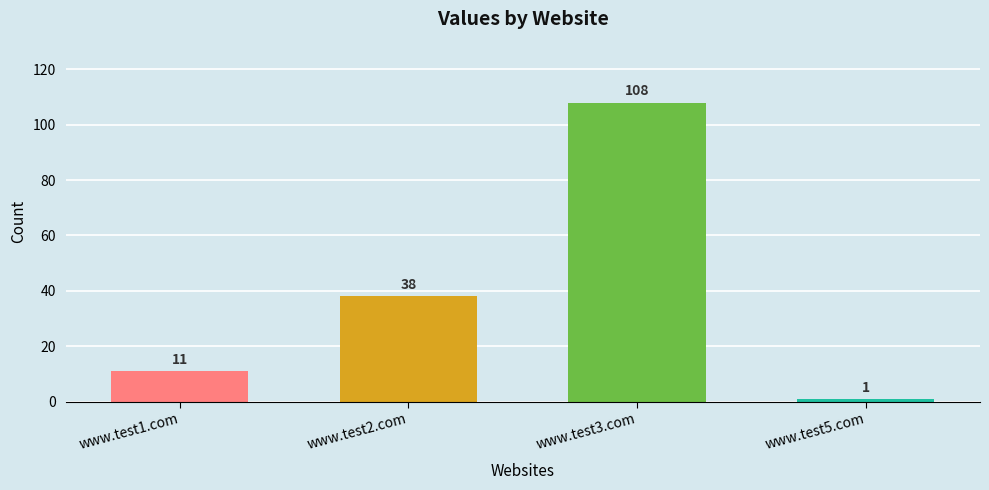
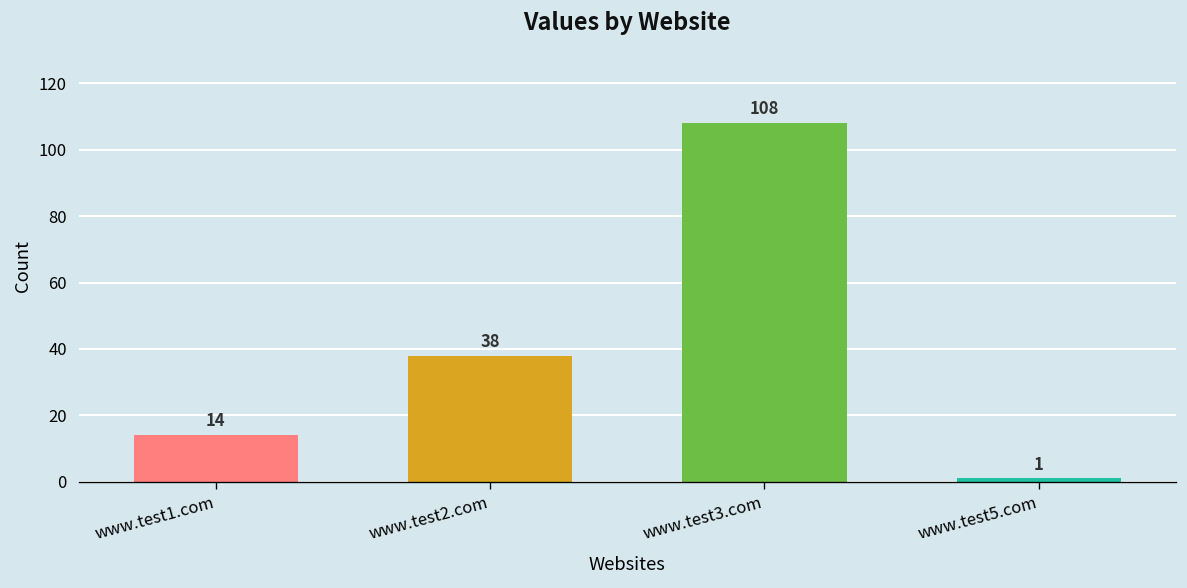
www.test1.com: 11 -> 14
